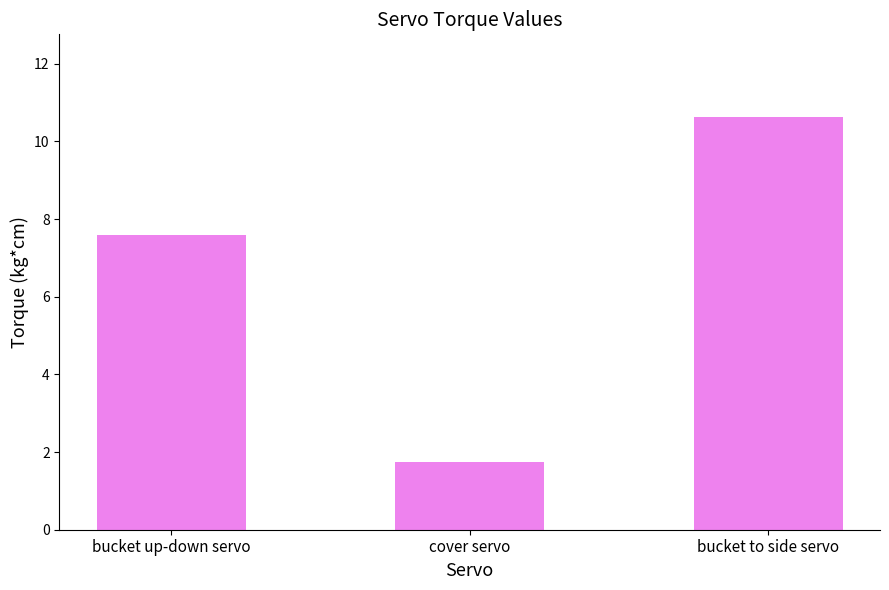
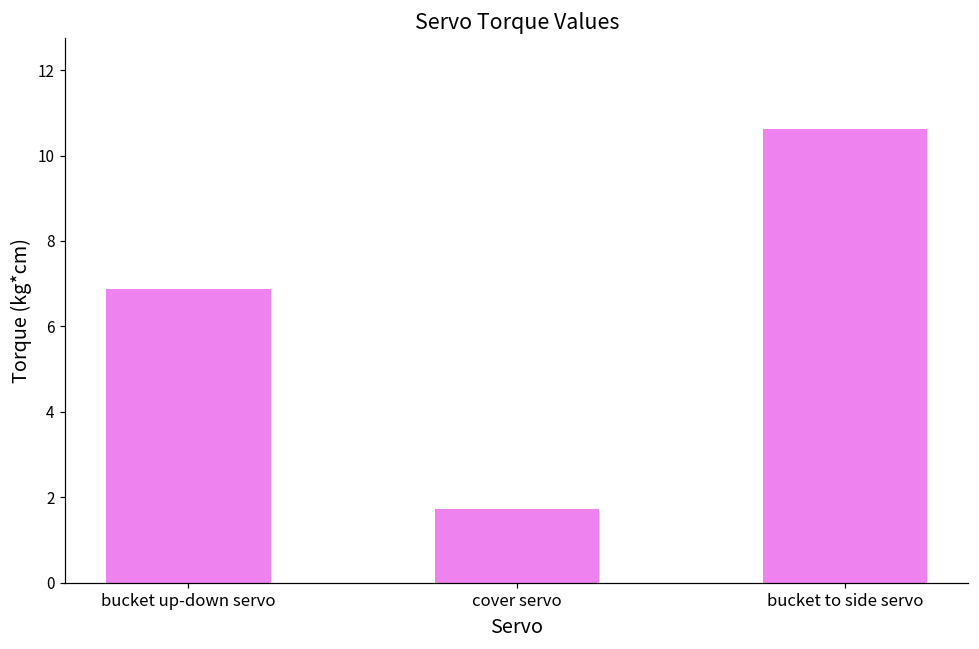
bucket up-down servo: 7.6 -> 6.9
